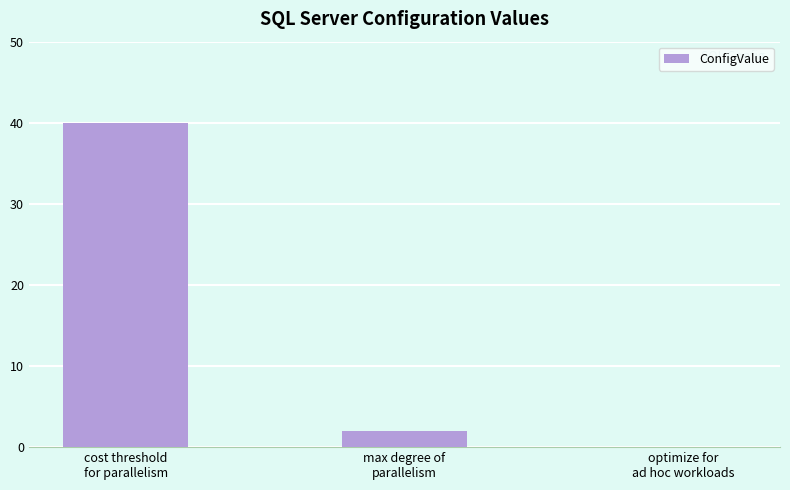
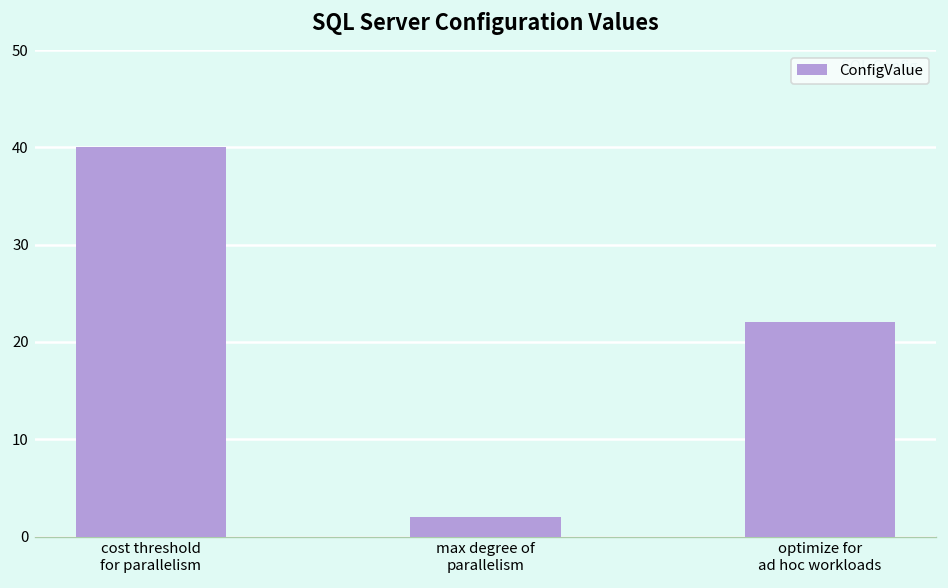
optimize for ad hoc workloads: 0 -> 22
